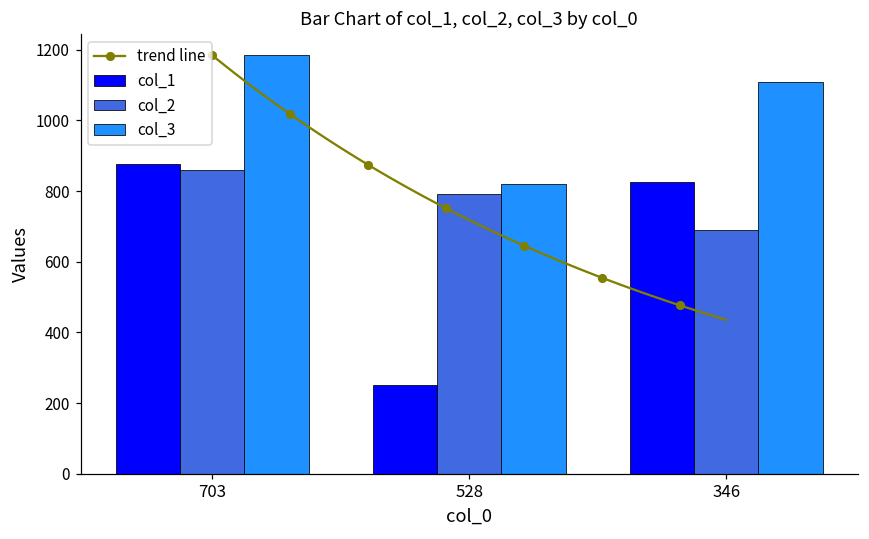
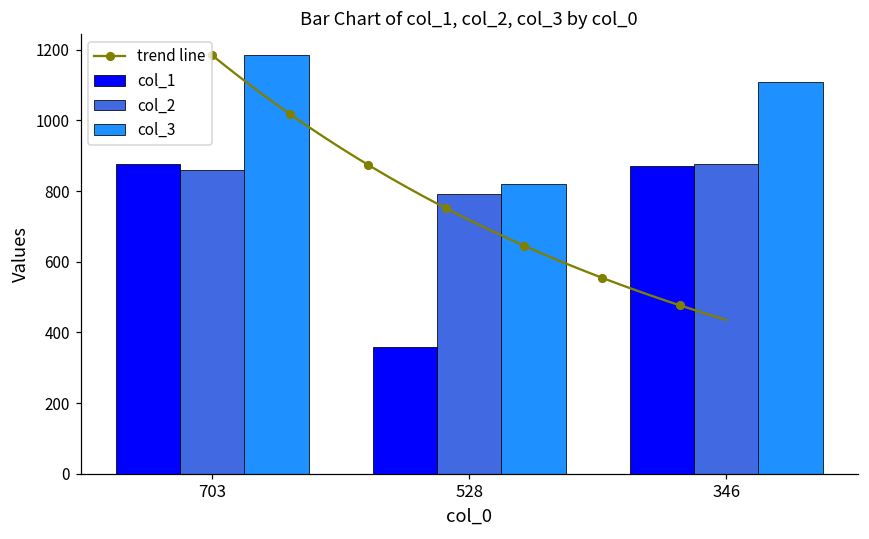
col_1, 528: 250 -> 360
col_1, 346: 830 -> 870
col_2, 346: 690 -> 880
